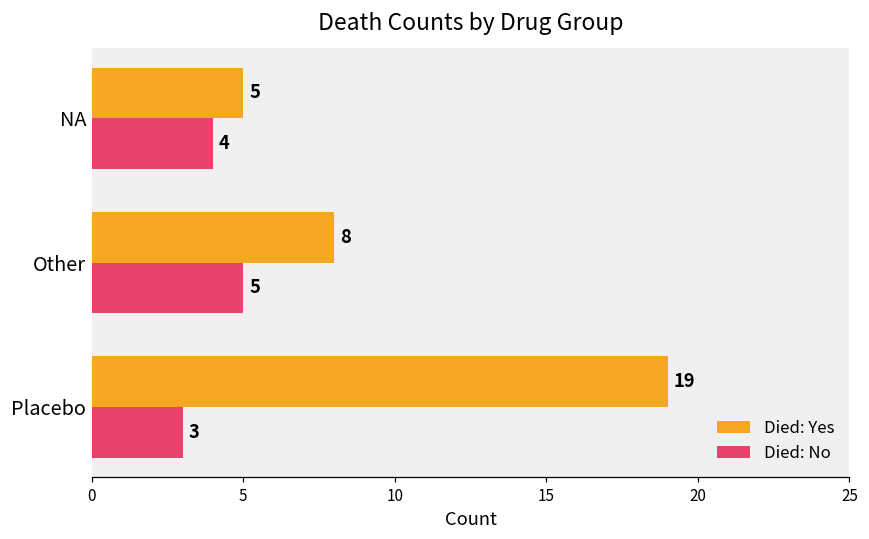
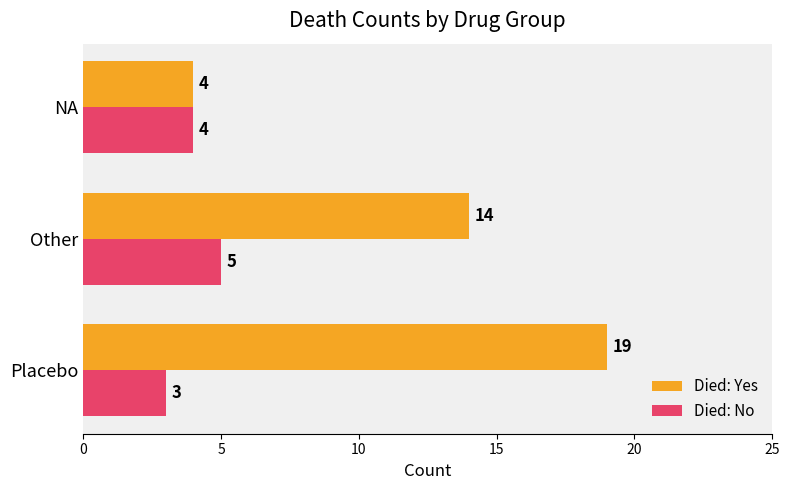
Died: Yes, NA: 5 -> 4
Died: Yes, Other: 8 -> 14
